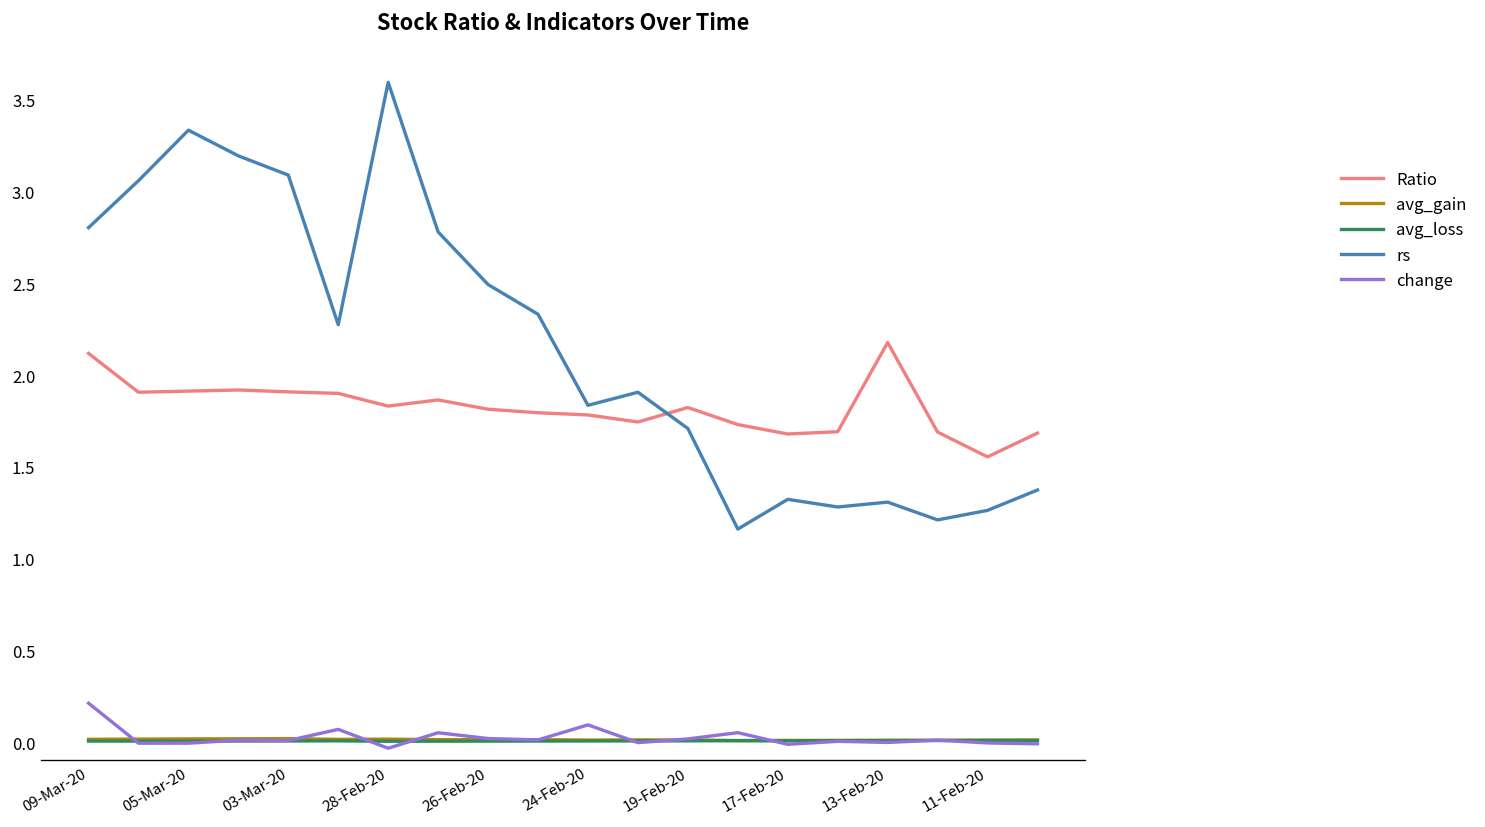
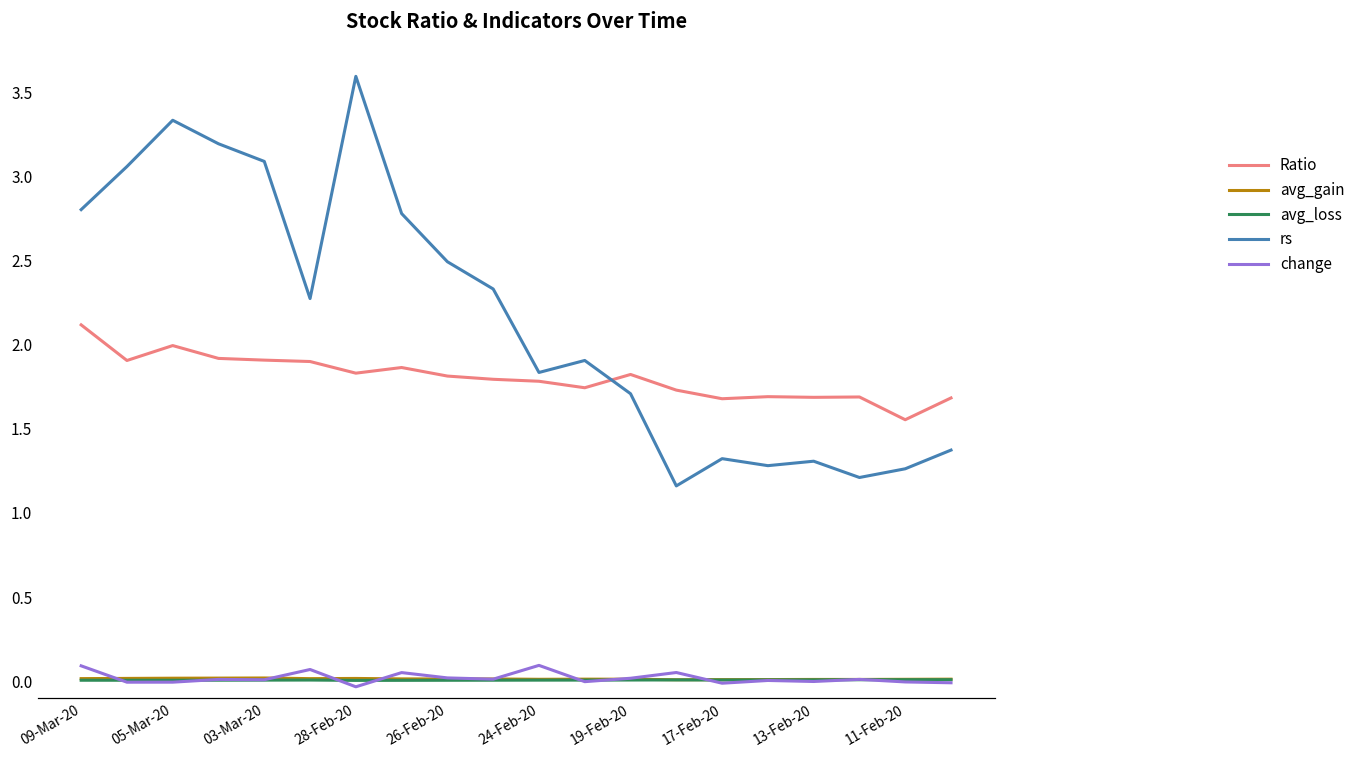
change, 09-Mar-20: 0.21 -> 0.09
Ratio, 05-Mar-20: 1.91 -> 2.00
Ratio, 13-Feb-20: 2.18 -> 1.69
